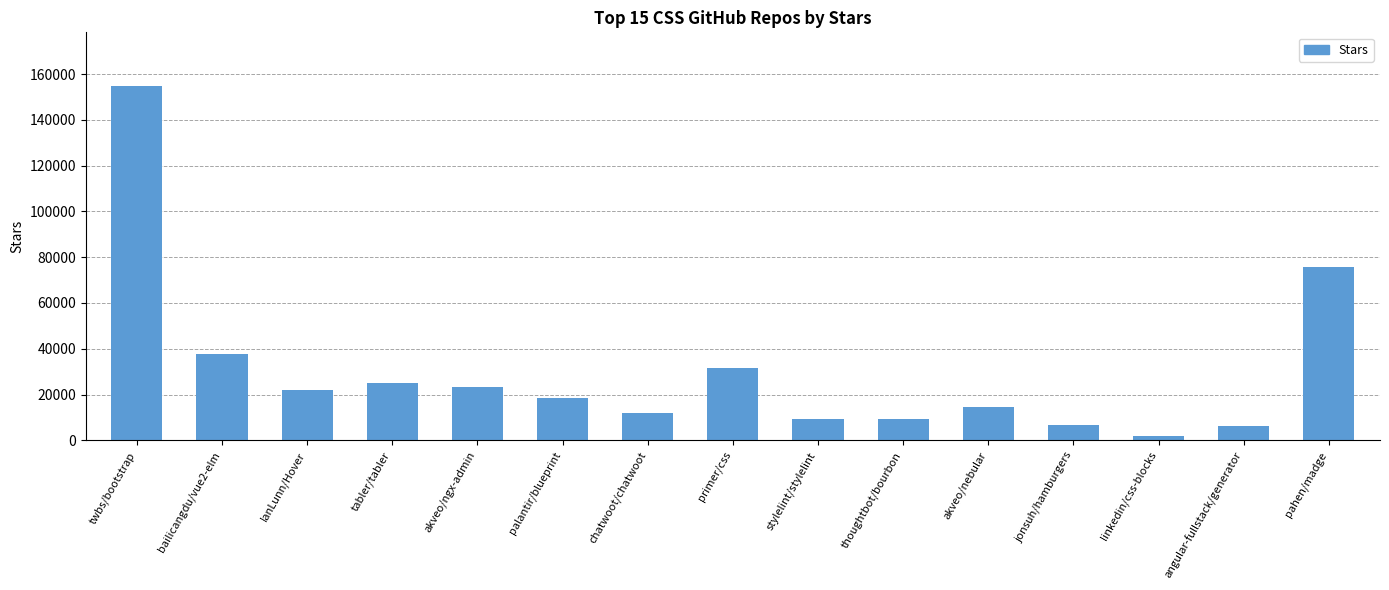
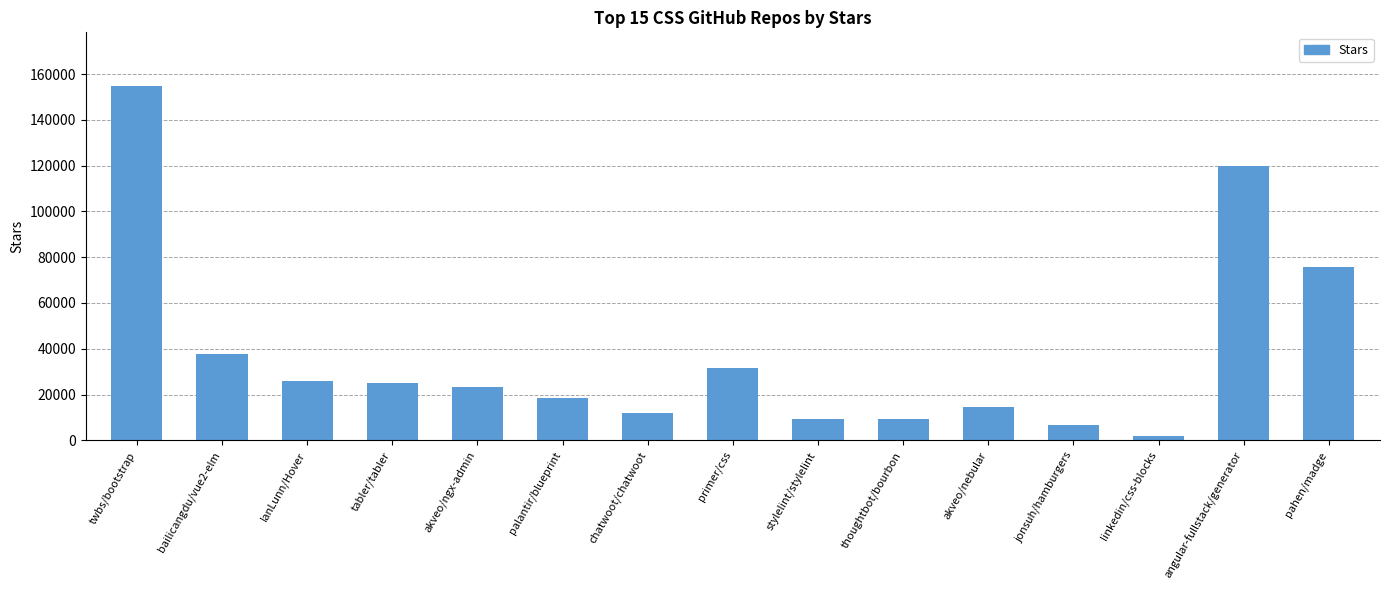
IanLunn/Hover: 22000 -> 26000
angular-fullstack/generator: 6000 -> 120000
